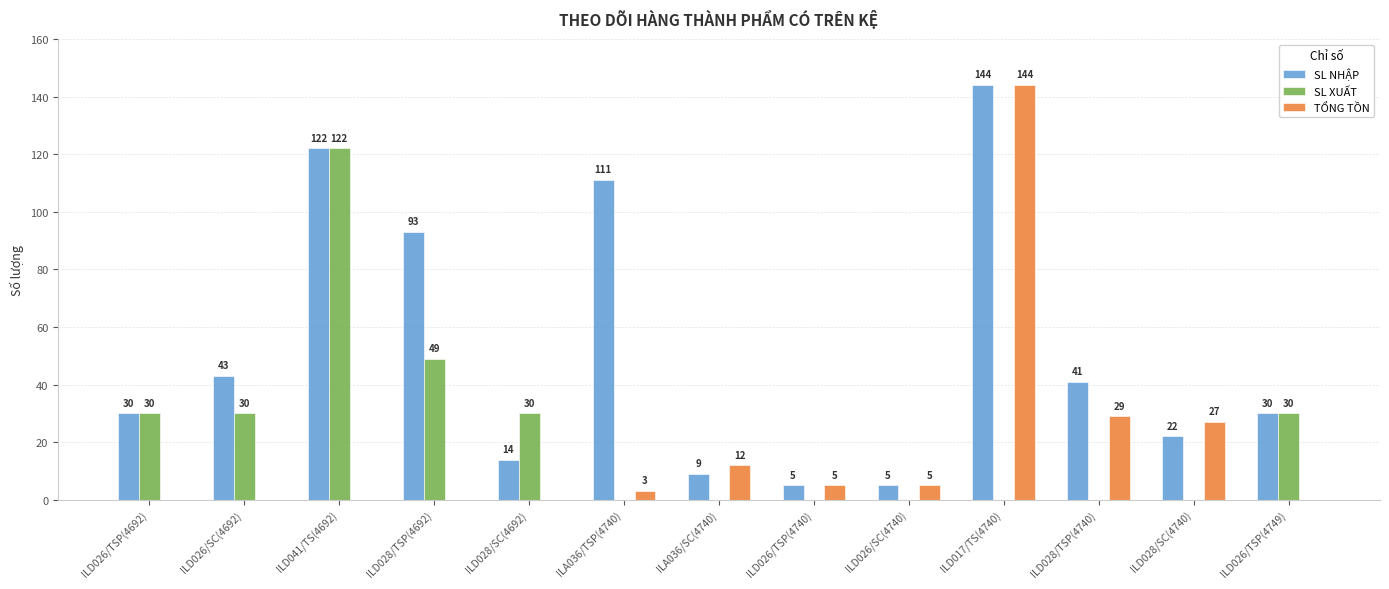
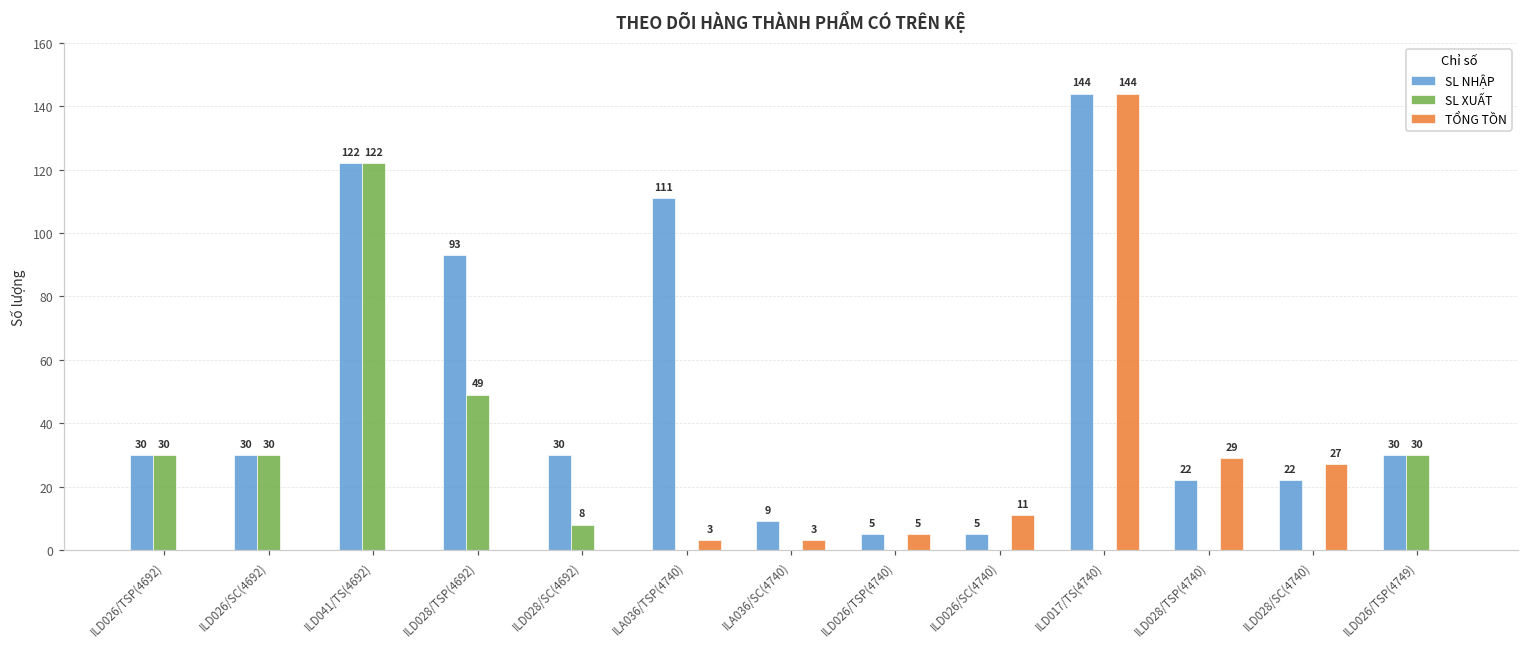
SL NHẬP, ILD026/SC(4692): 43 -> 30
SL NHẬP, ILD028/SC(4692): 14 -> 30
SL XUẤT, ILD028/SC(4692): 30 -> 8
TỔNG TỒN, ILA036/SC(4740): 12 -> 3
TỔNG TỒN, ILD026/SC(4740): 5 -> 11
SL NHẬP, ILD028/TSP(4740): 41 -> 22
